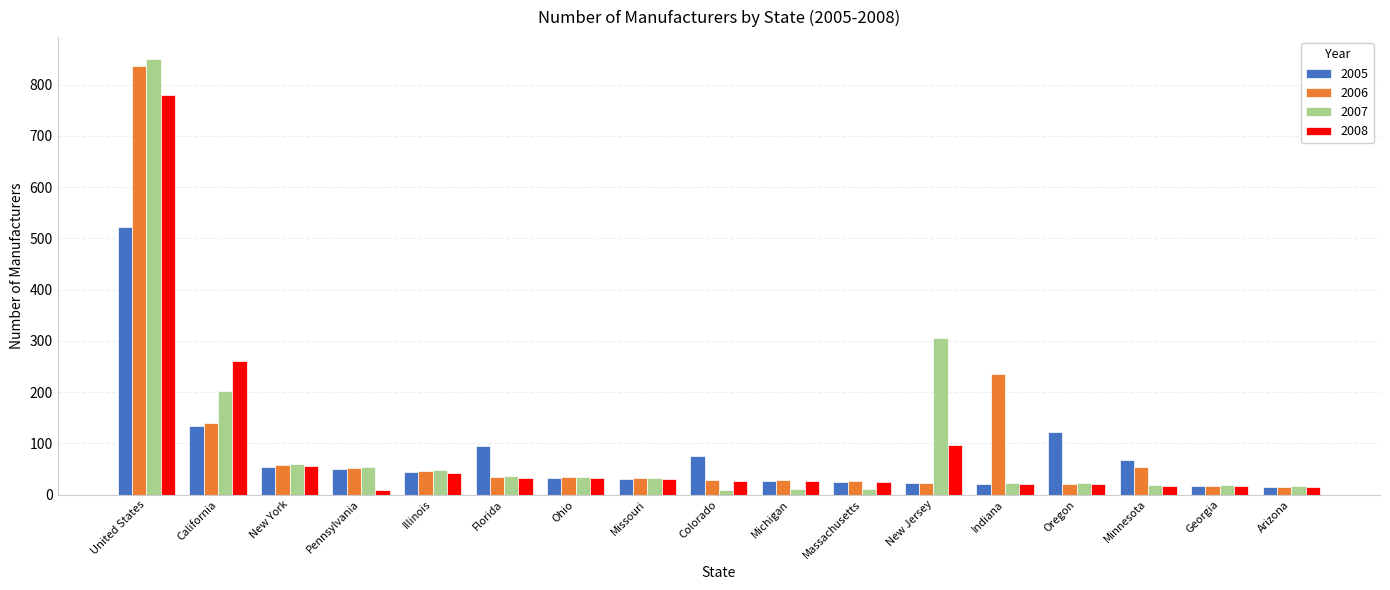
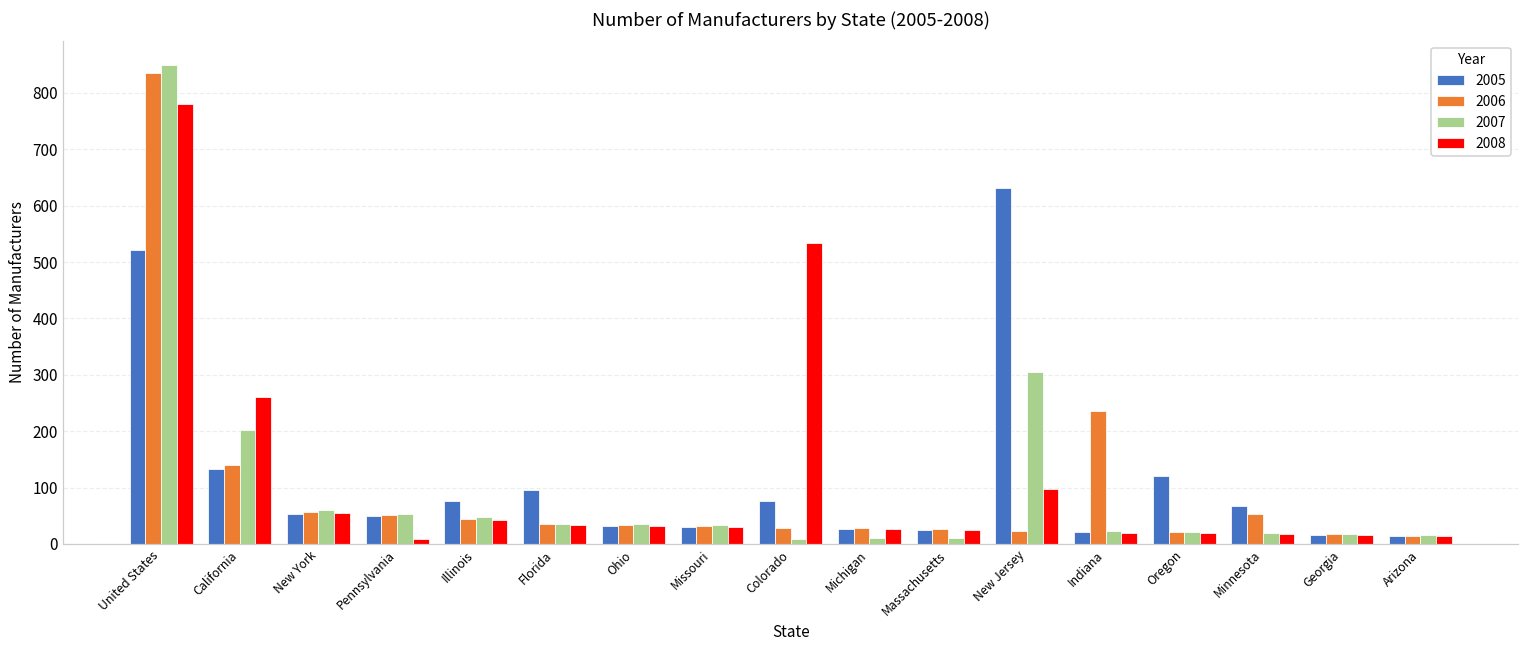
2005, Illinois: 40 -> 80
2008, Colorado: 30 -> 530
2005, New Jersey: 20 -> 630
